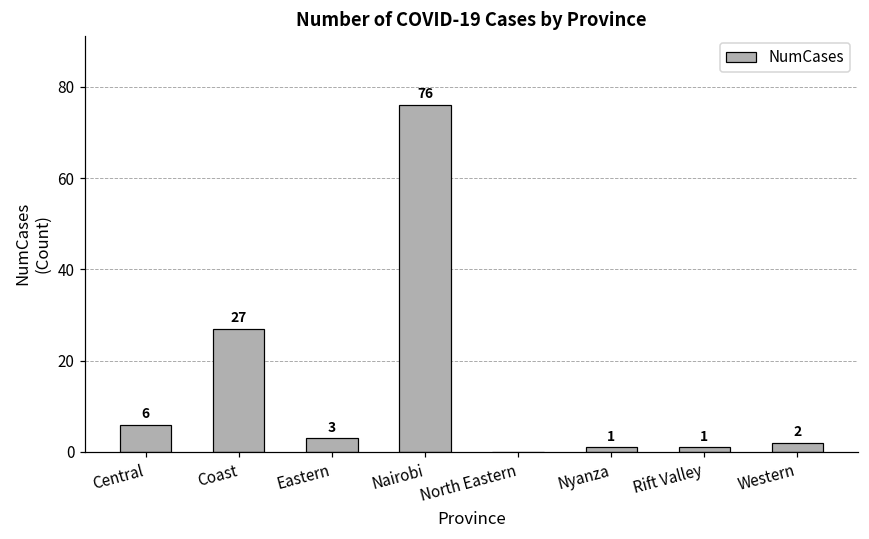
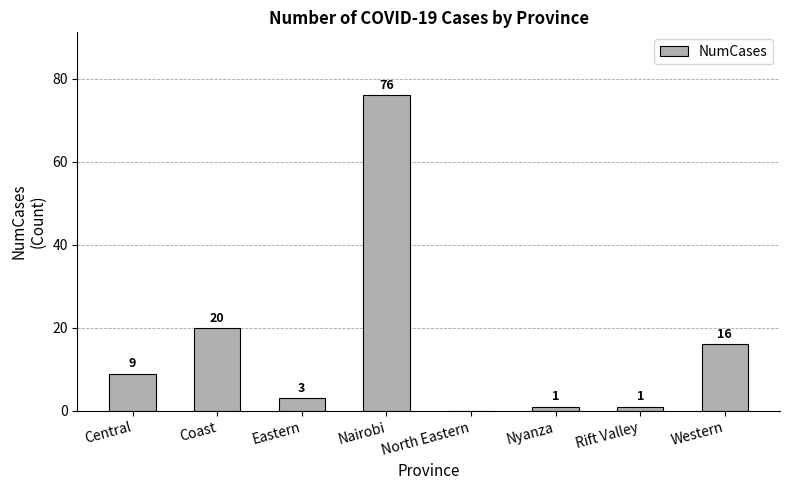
Central: 6 -> 9
Coast: 27 -> 20
Western: 2 -> 16
